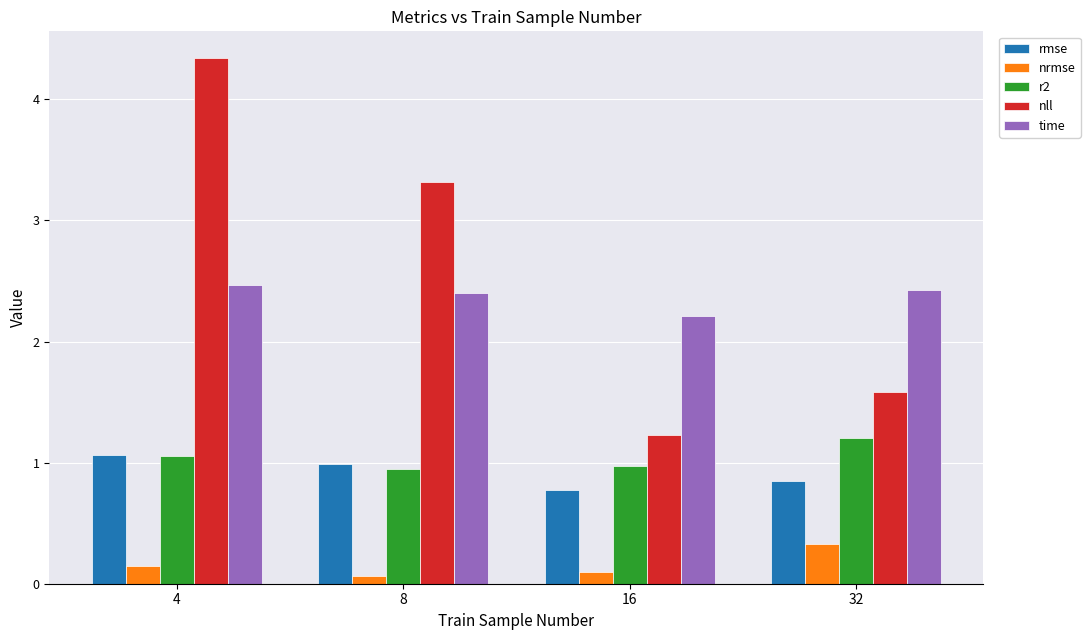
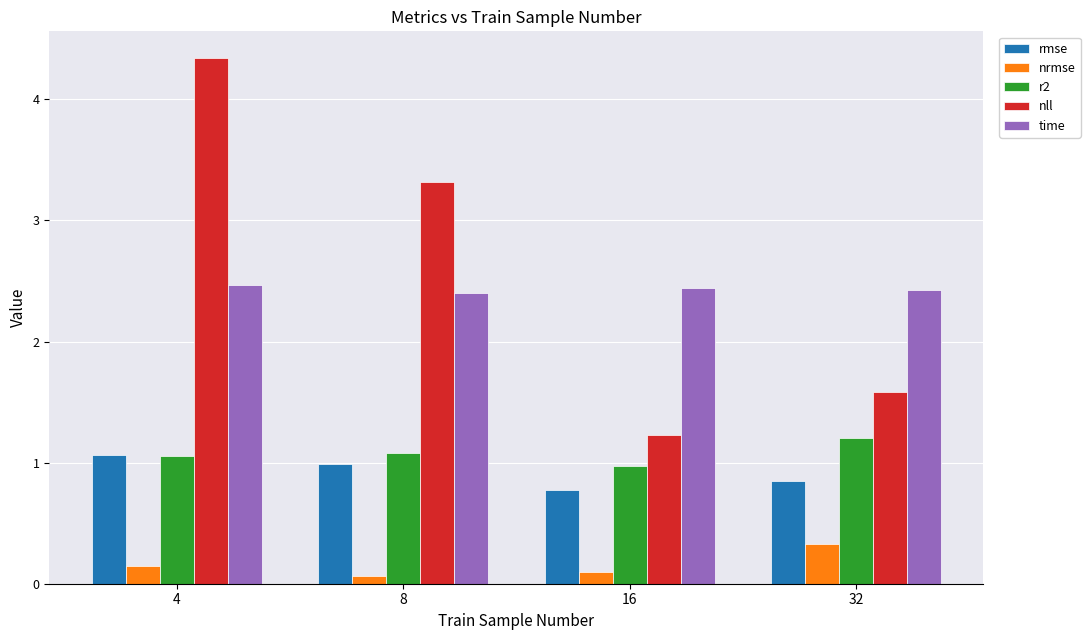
r2, 8: 0.95 -> 1.08
time, 16: 2.21 -> 2.45
